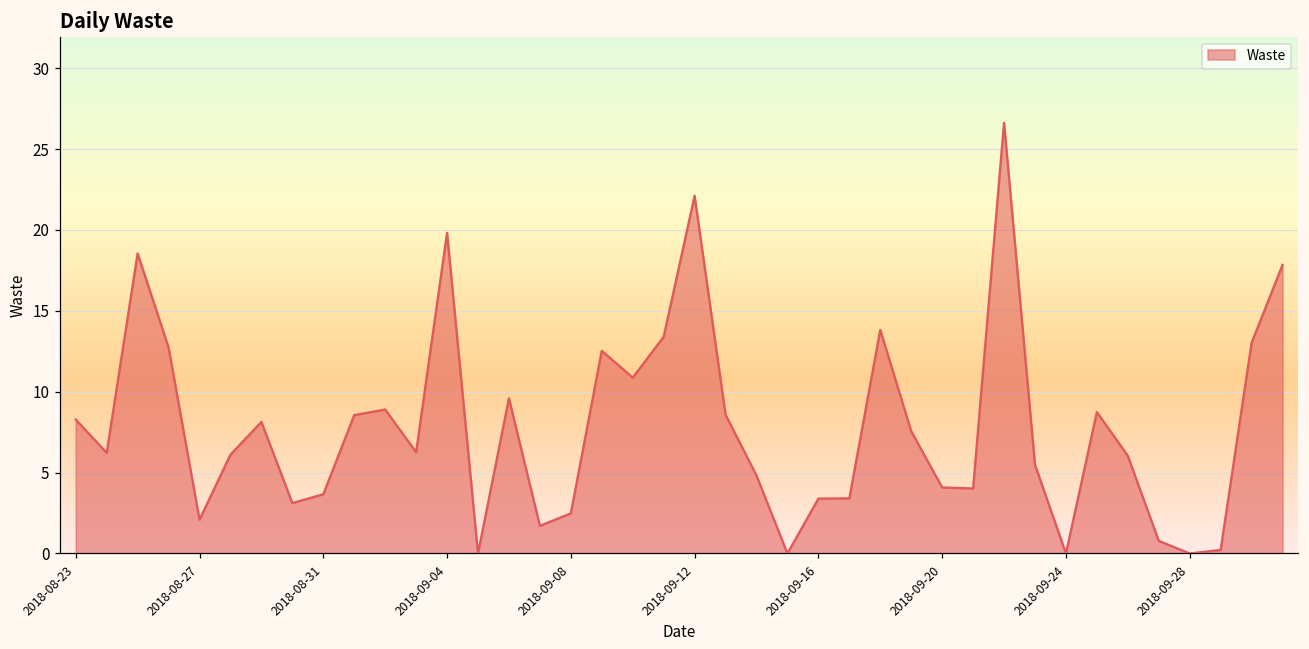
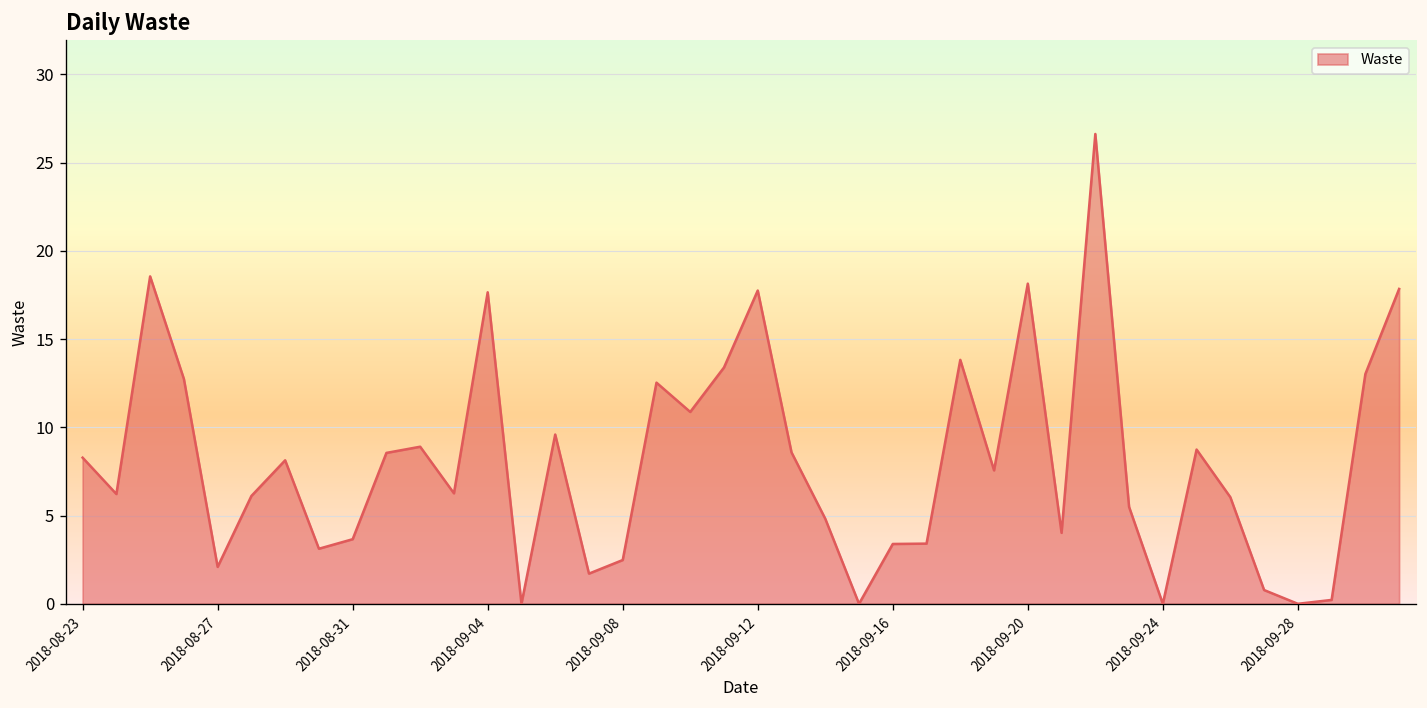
2018-09-04: 19.8 -> 17.7
2018-09-12: 22.1 -> 17.8
2018-09-20: 4.1 -> 18.1
